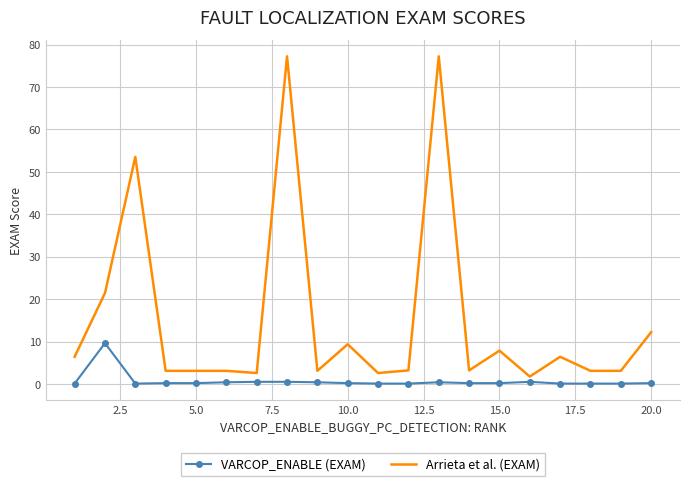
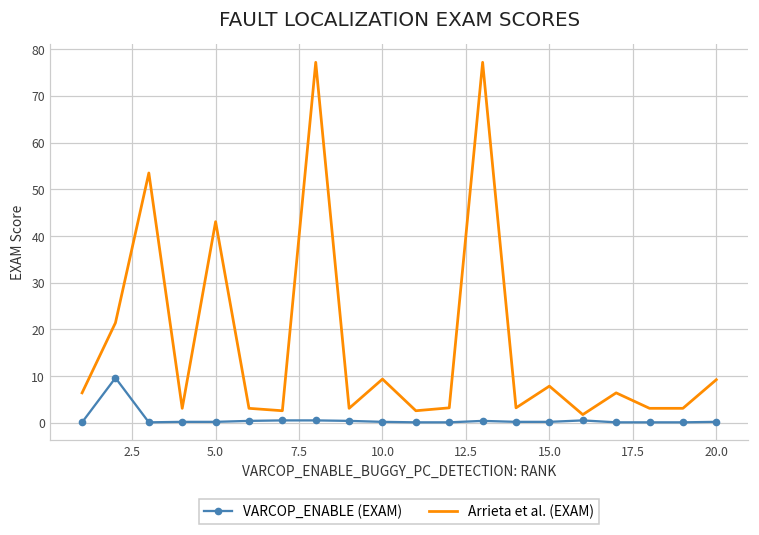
Arrieta et al. (EXAM), 5.0: 3 -> 43
Arrieta et al. (EXAM), 20.0: 12 -> 9
